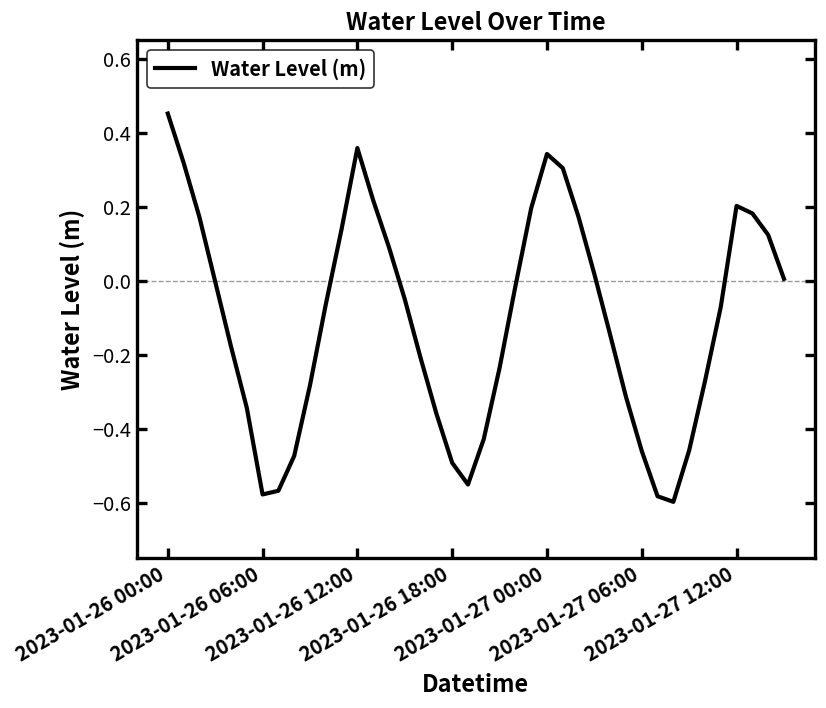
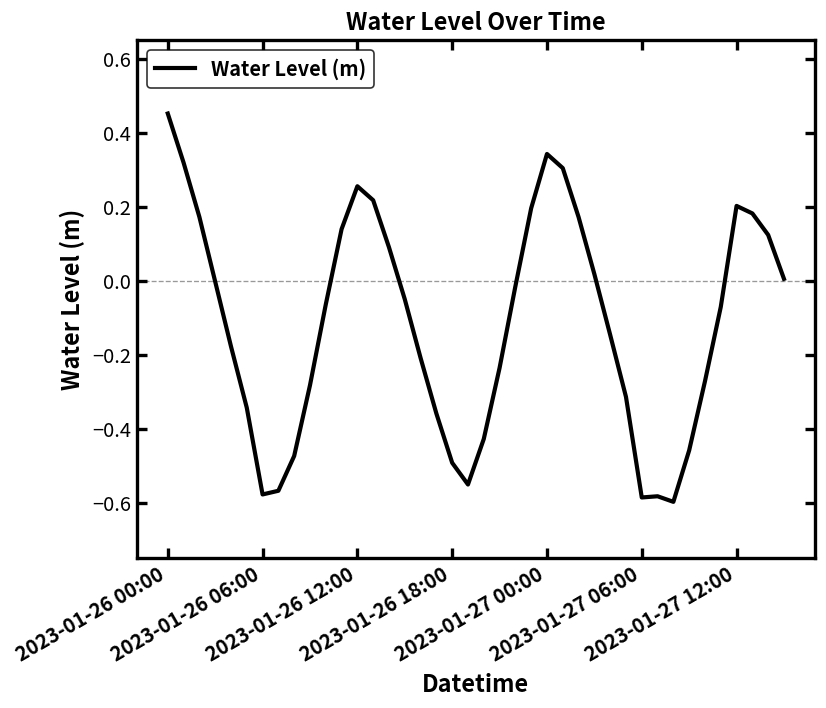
2023-01-26 12:00: 0.36 -> 0.25
2023-01-27 06:00: -0.46 -> -0.59
